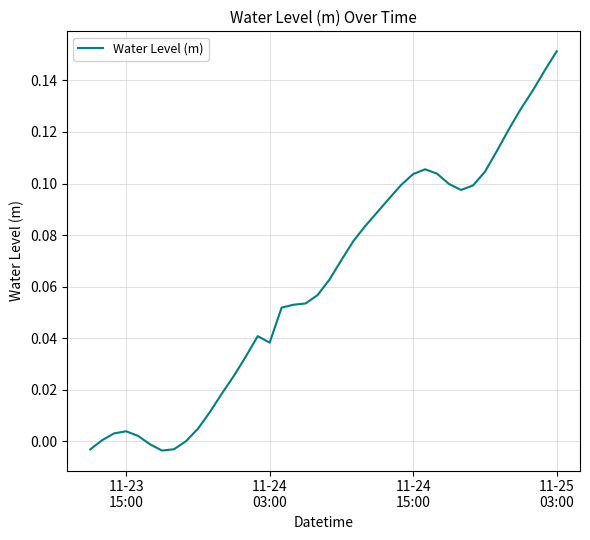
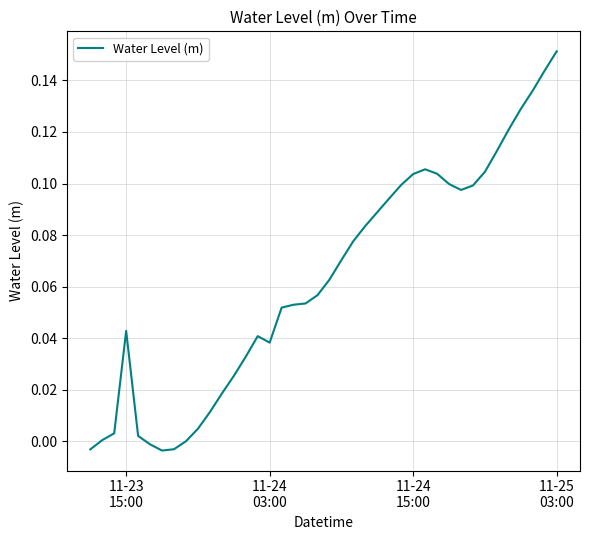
11-23 15:00: 0.004 -> 0.043
